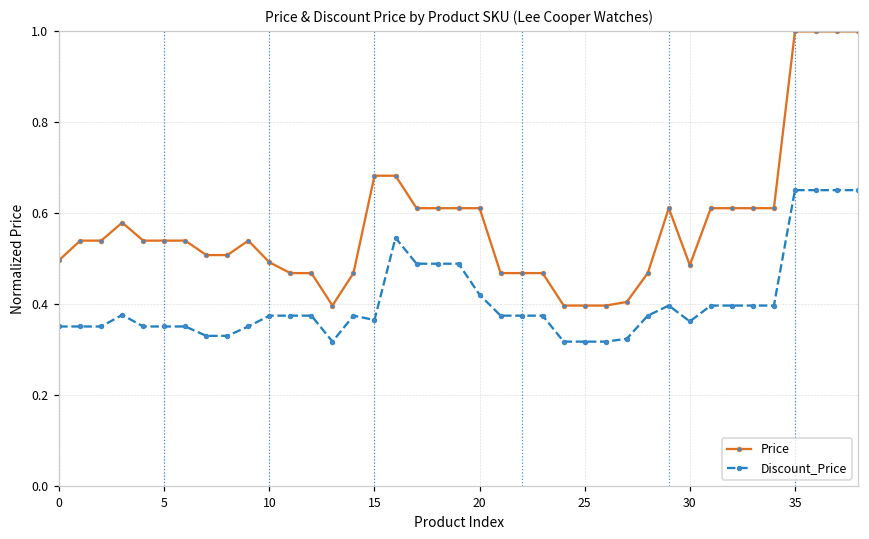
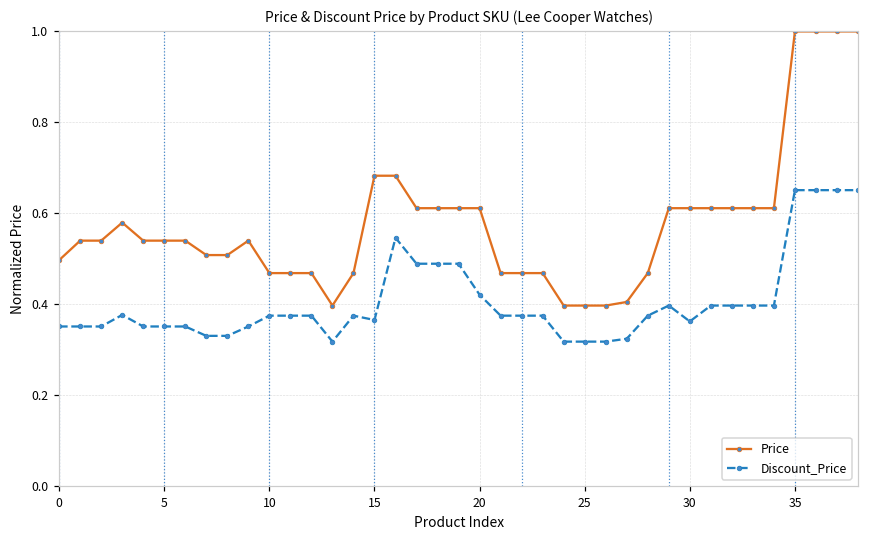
Price, 10: 0.49 -> 0.47
Price, 30: 0.49 -> 0.61
